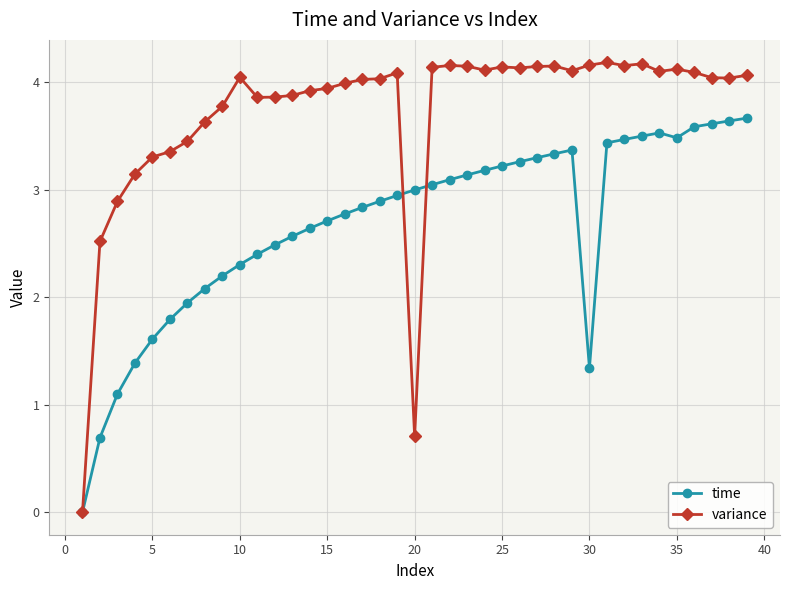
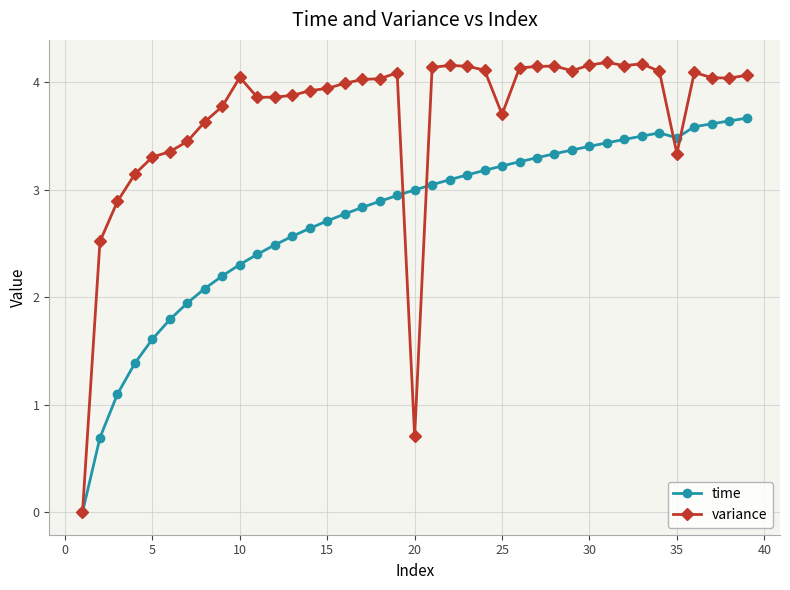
variance, 25: 4.14 -> 3.70
time, 30: 1.34 -> 3.40
variance, 35: 4.12 -> 3.33
